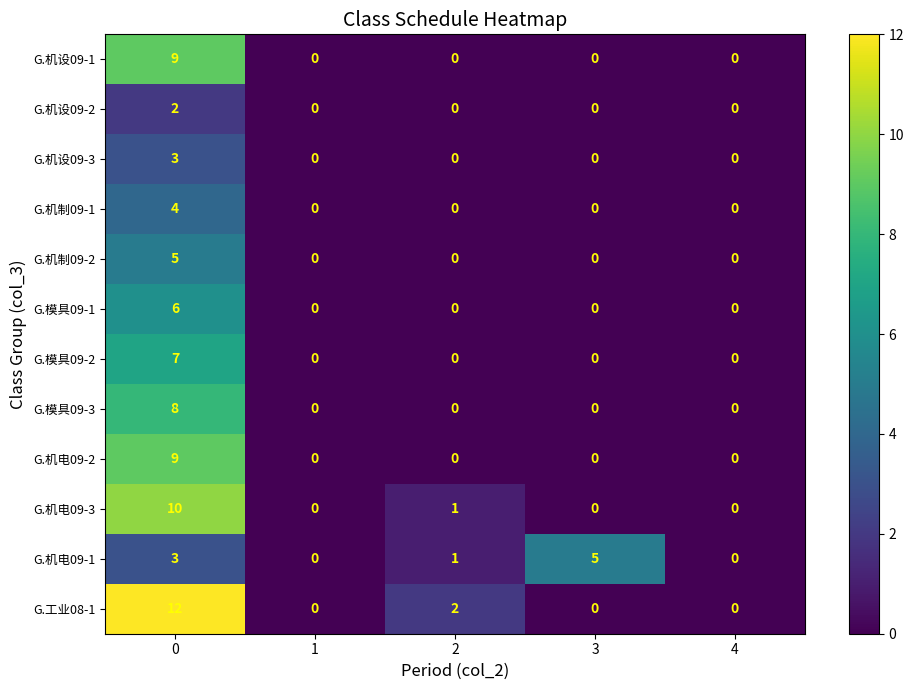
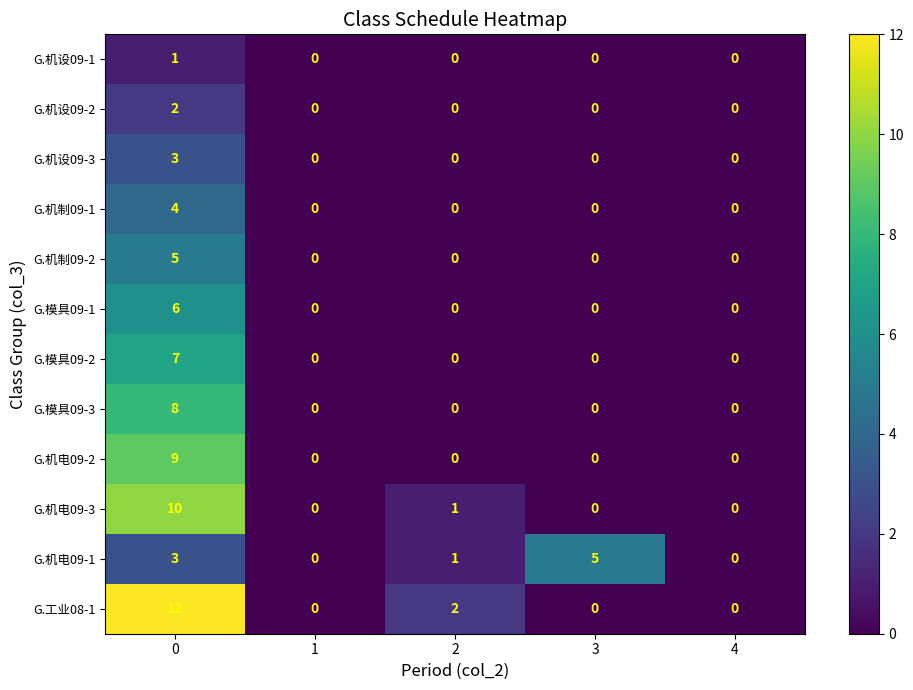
G.机设09-1, 0: 9 -> 1
